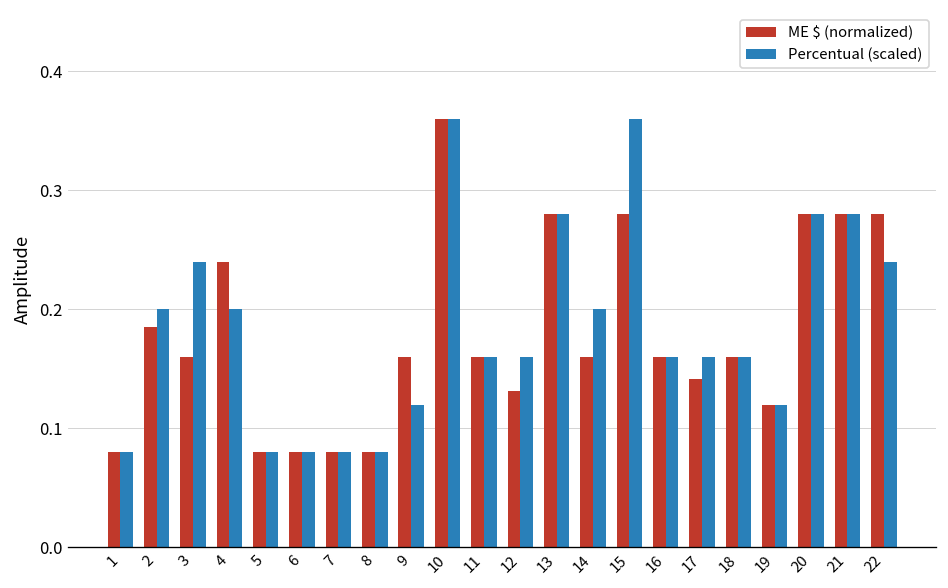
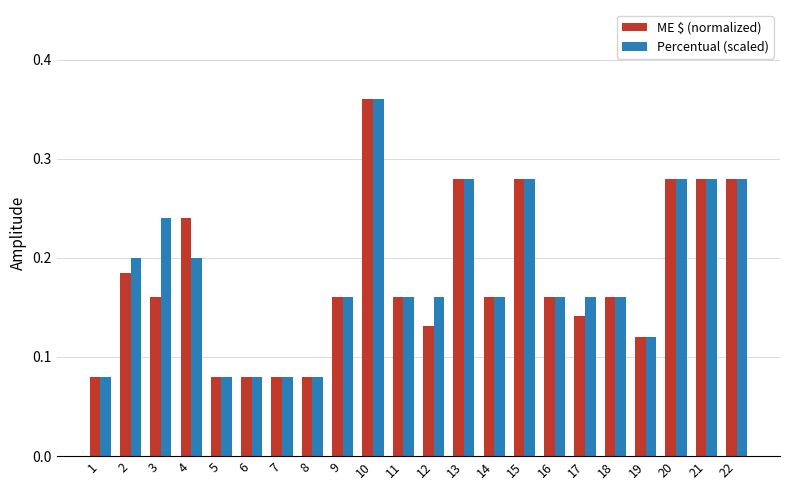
Percentual (scaled), 9: 0.12 -> 0.16
Percentual (scaled), 14: 0.20 -> 0.16
Percentual (scaled), 15: 0.36 -> 0.28
Percentual (scaled), 22: 0.24 -> 0.28
